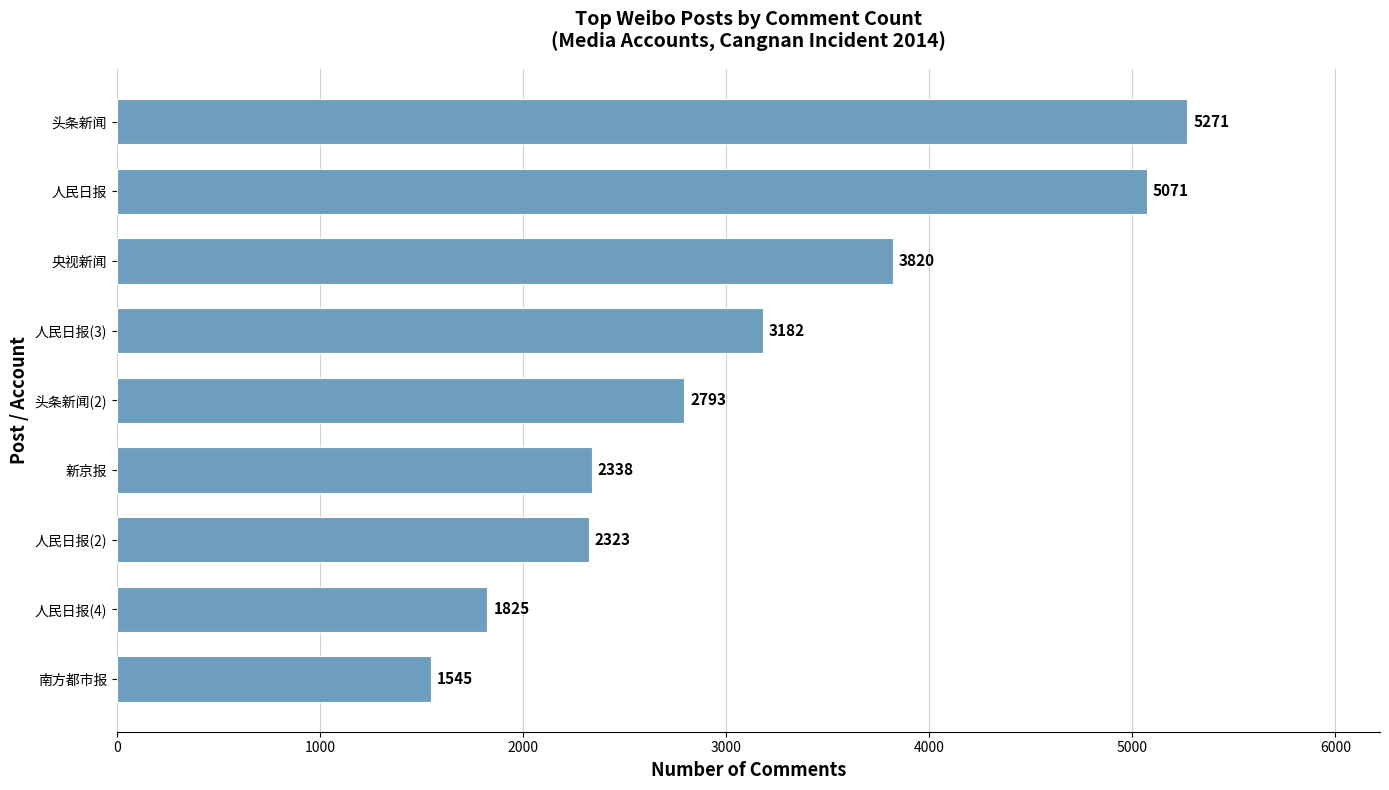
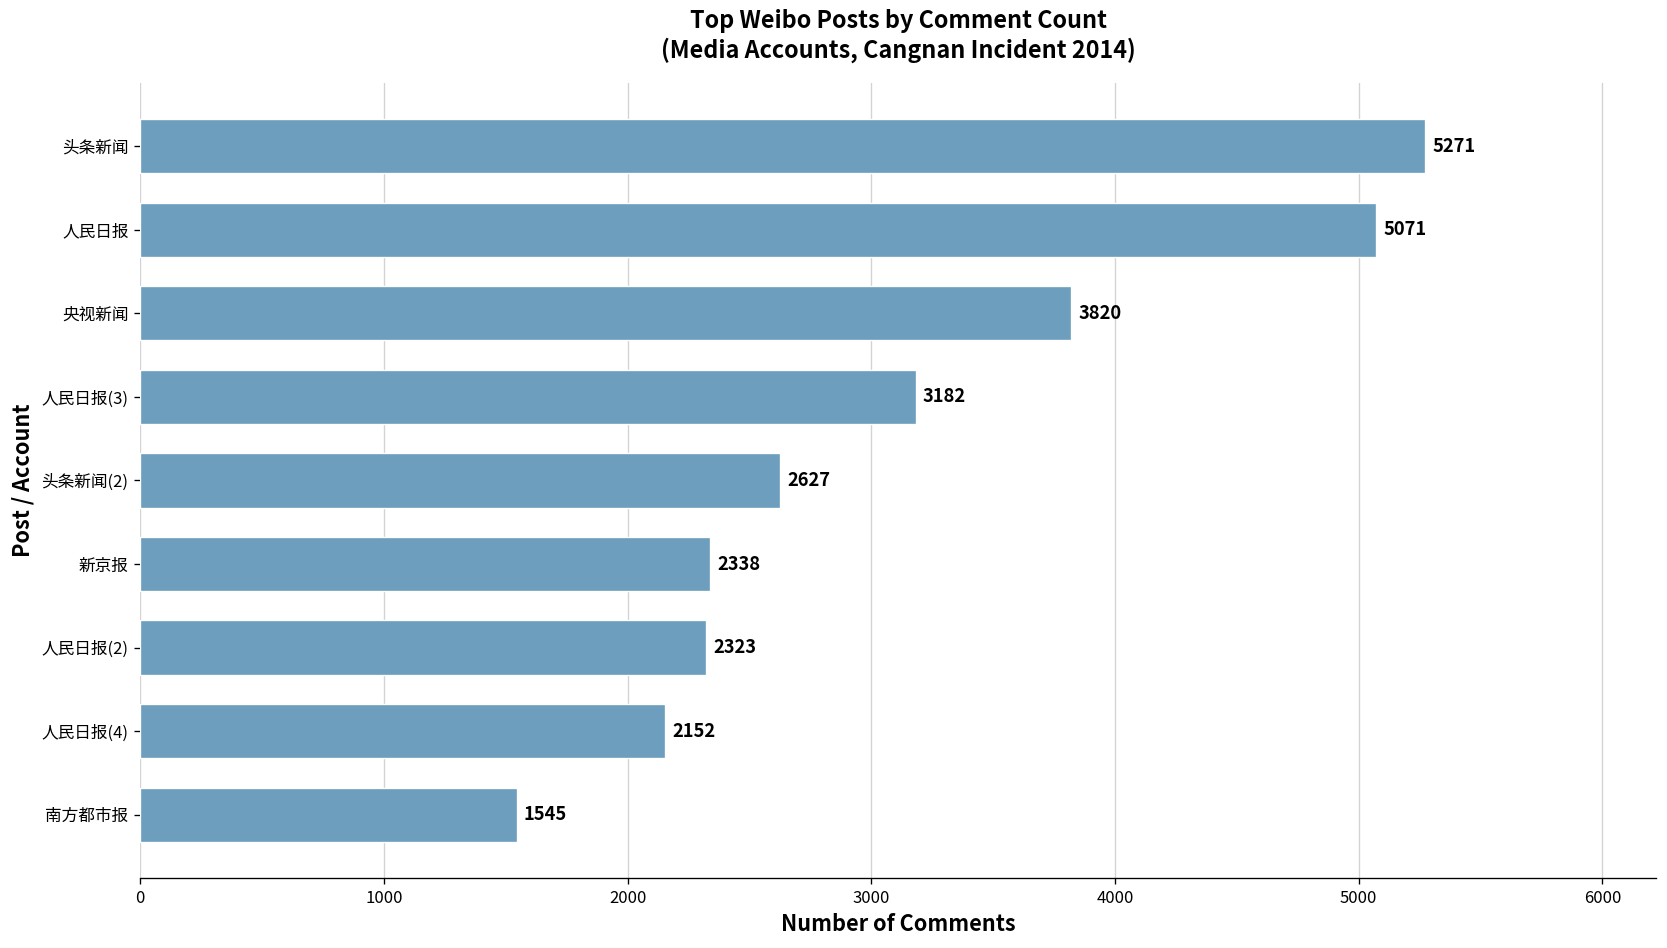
头条新闻(2): 2793 -> 2627
人民日报(4): 1825 -> 2152
